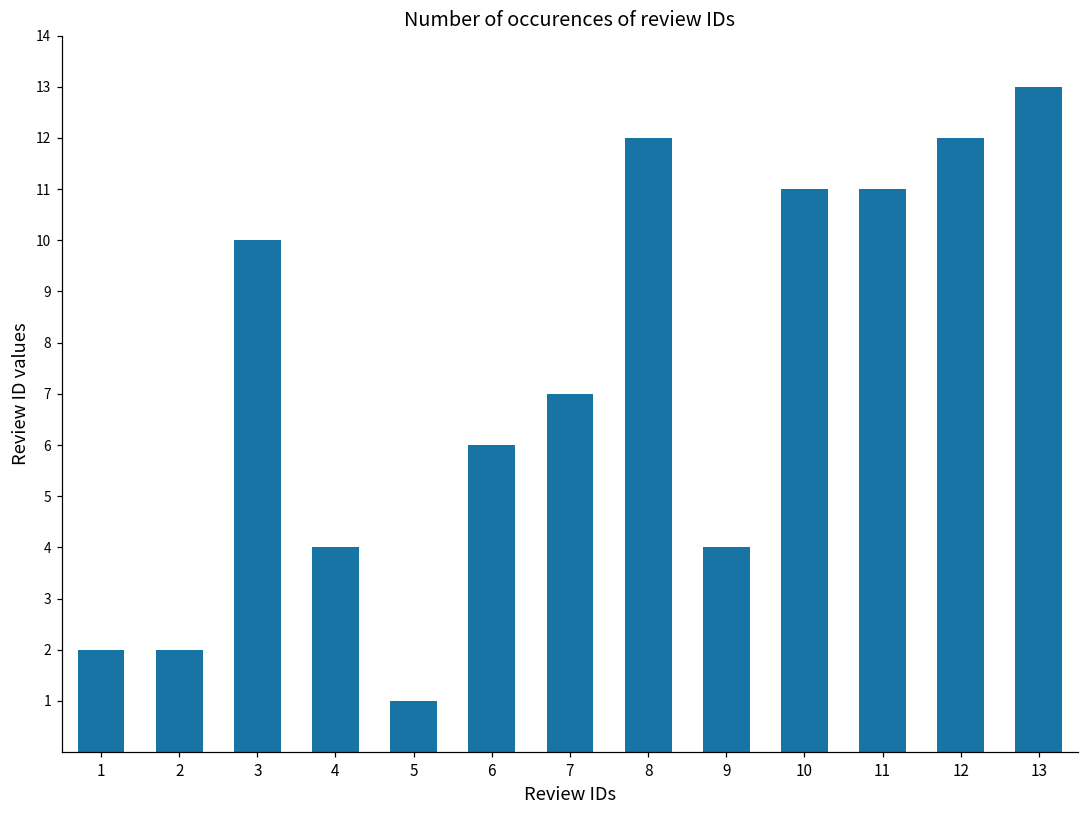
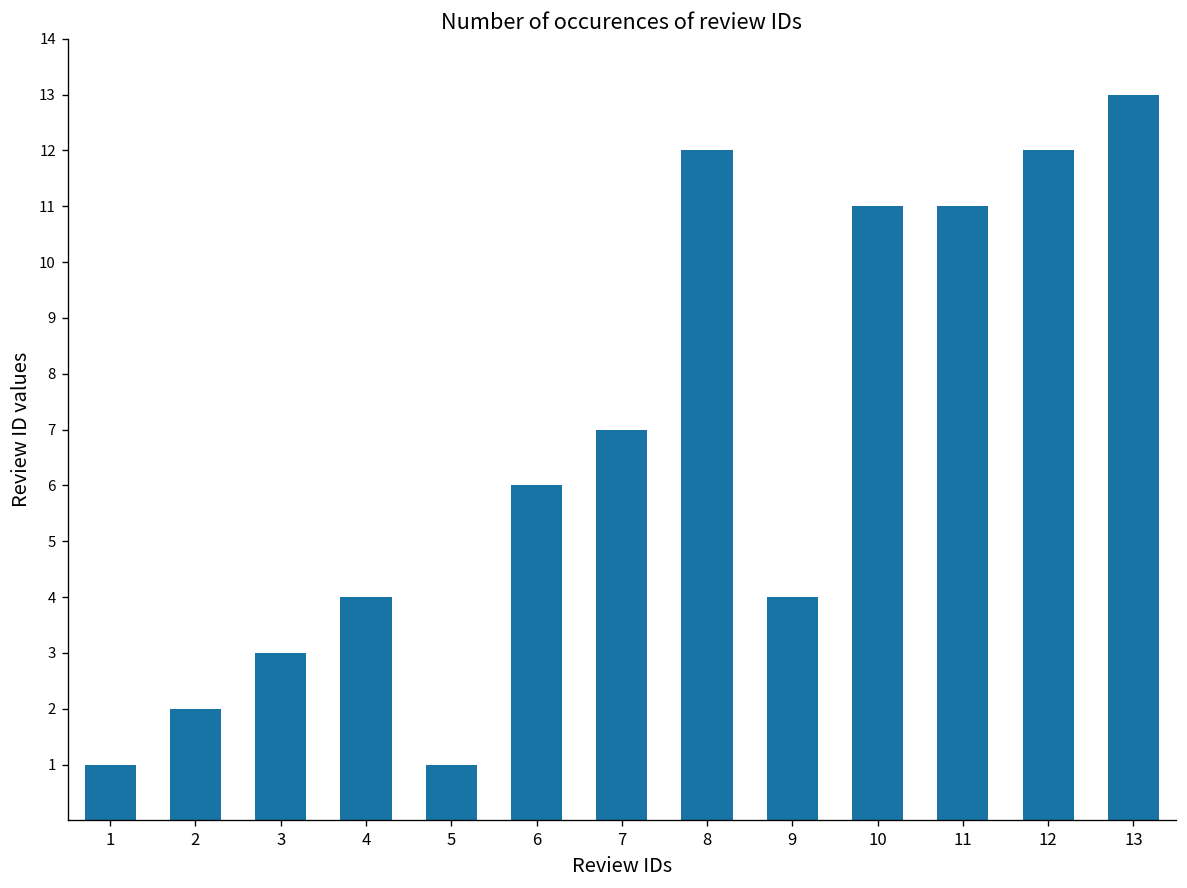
1: 2 -> 1
3: 10 -> 3
